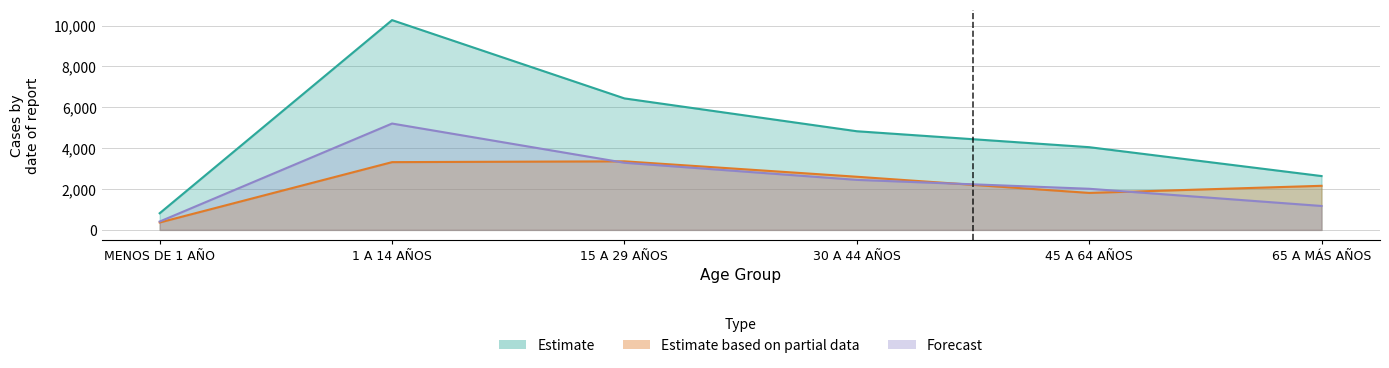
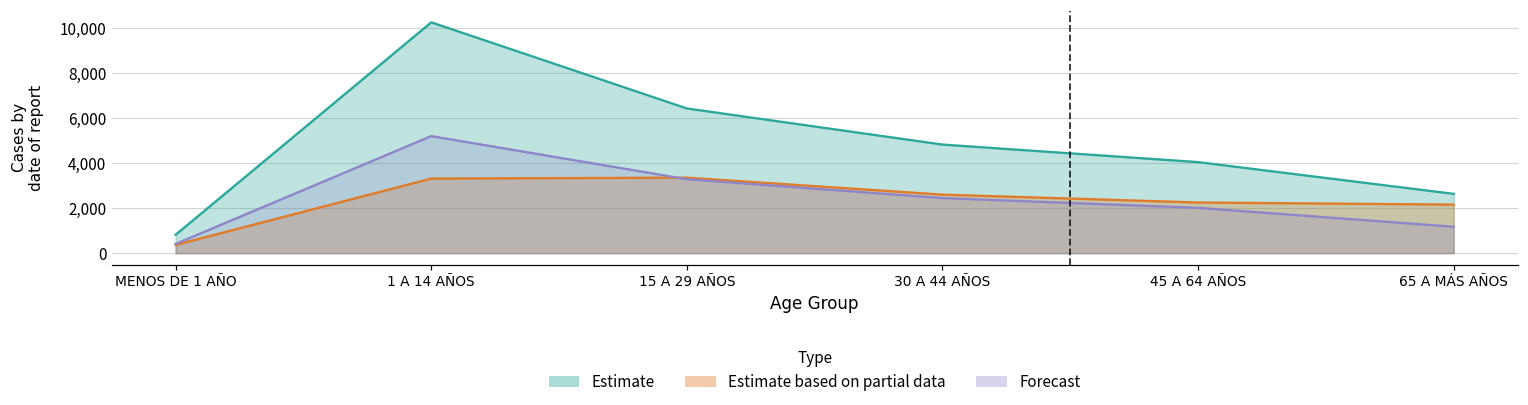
Estimate based on partial data, 45 A 64 AÑOS: 1,800 -> 2,300
